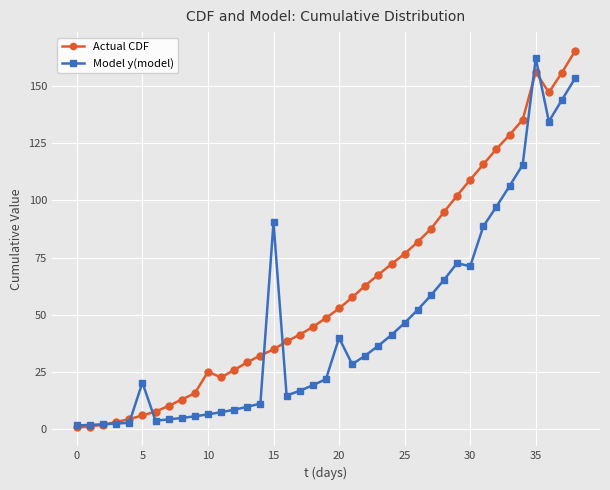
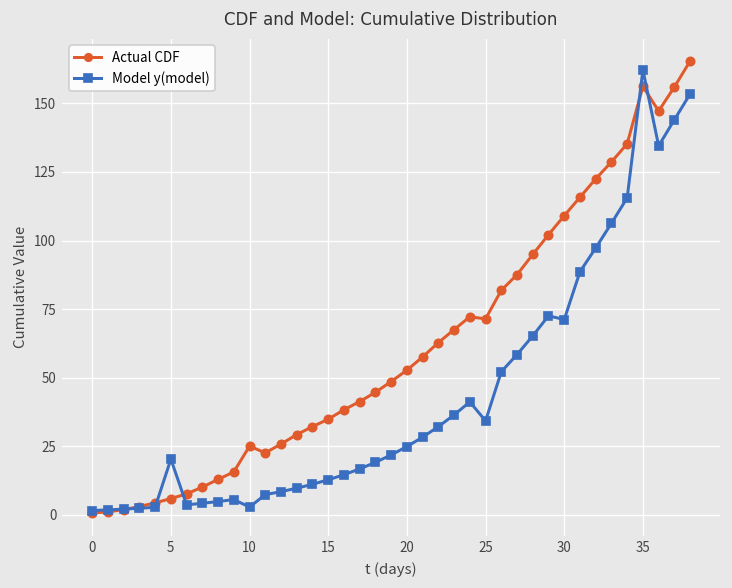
Model y(model), 10: 6 -> 3
Model y(model), 15: 90 -> 13
Model y(model), 20: 40 -> 25
Actual CDF, 25: 77 -> 71
Model y(model), 25: 46 -> 34
